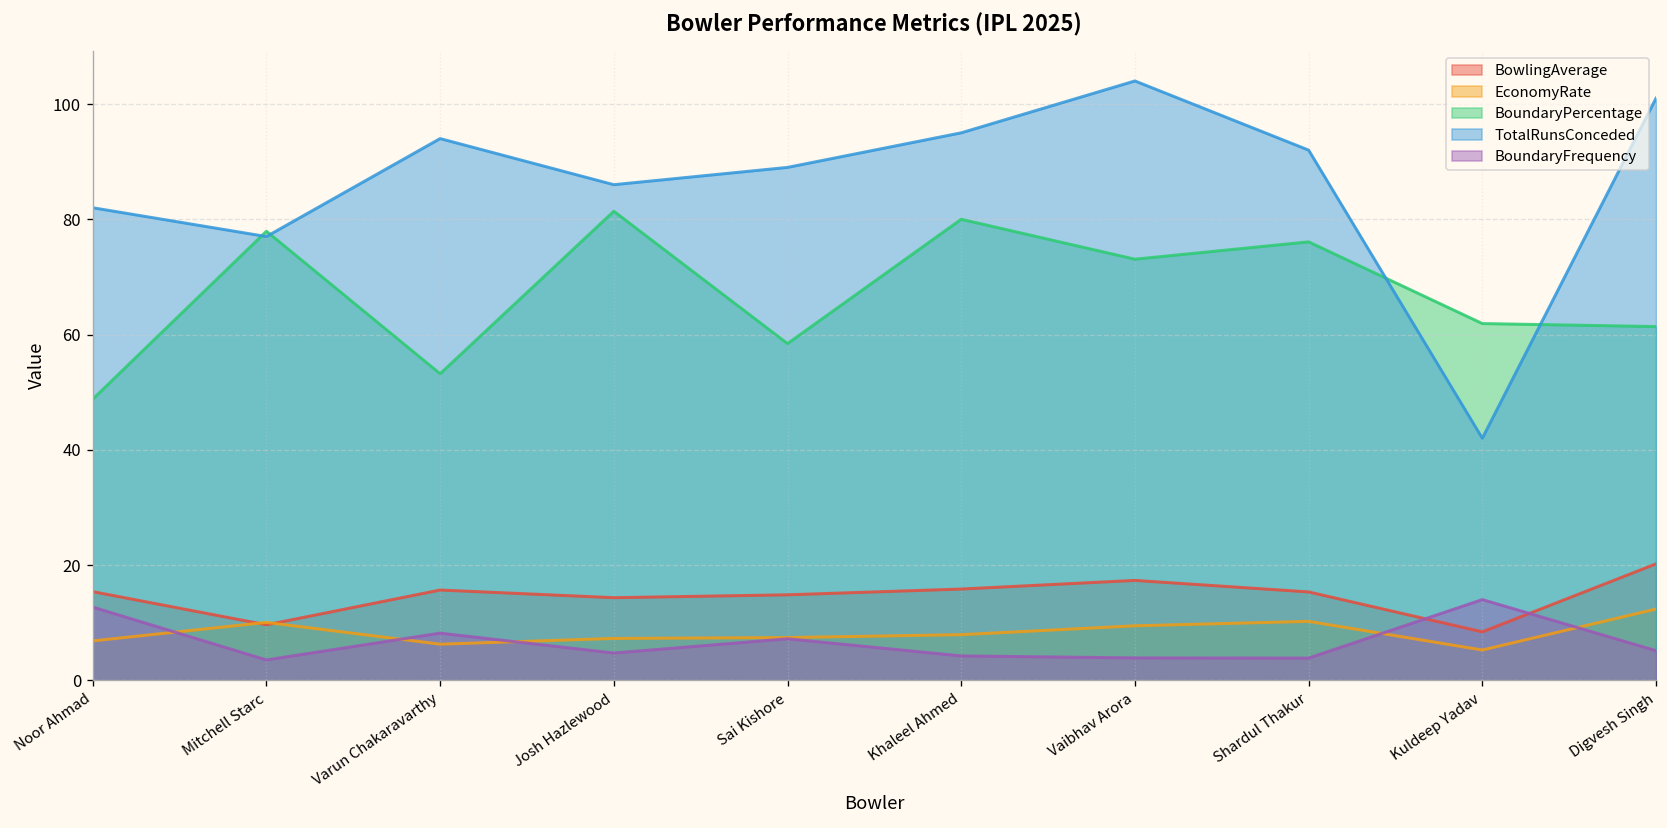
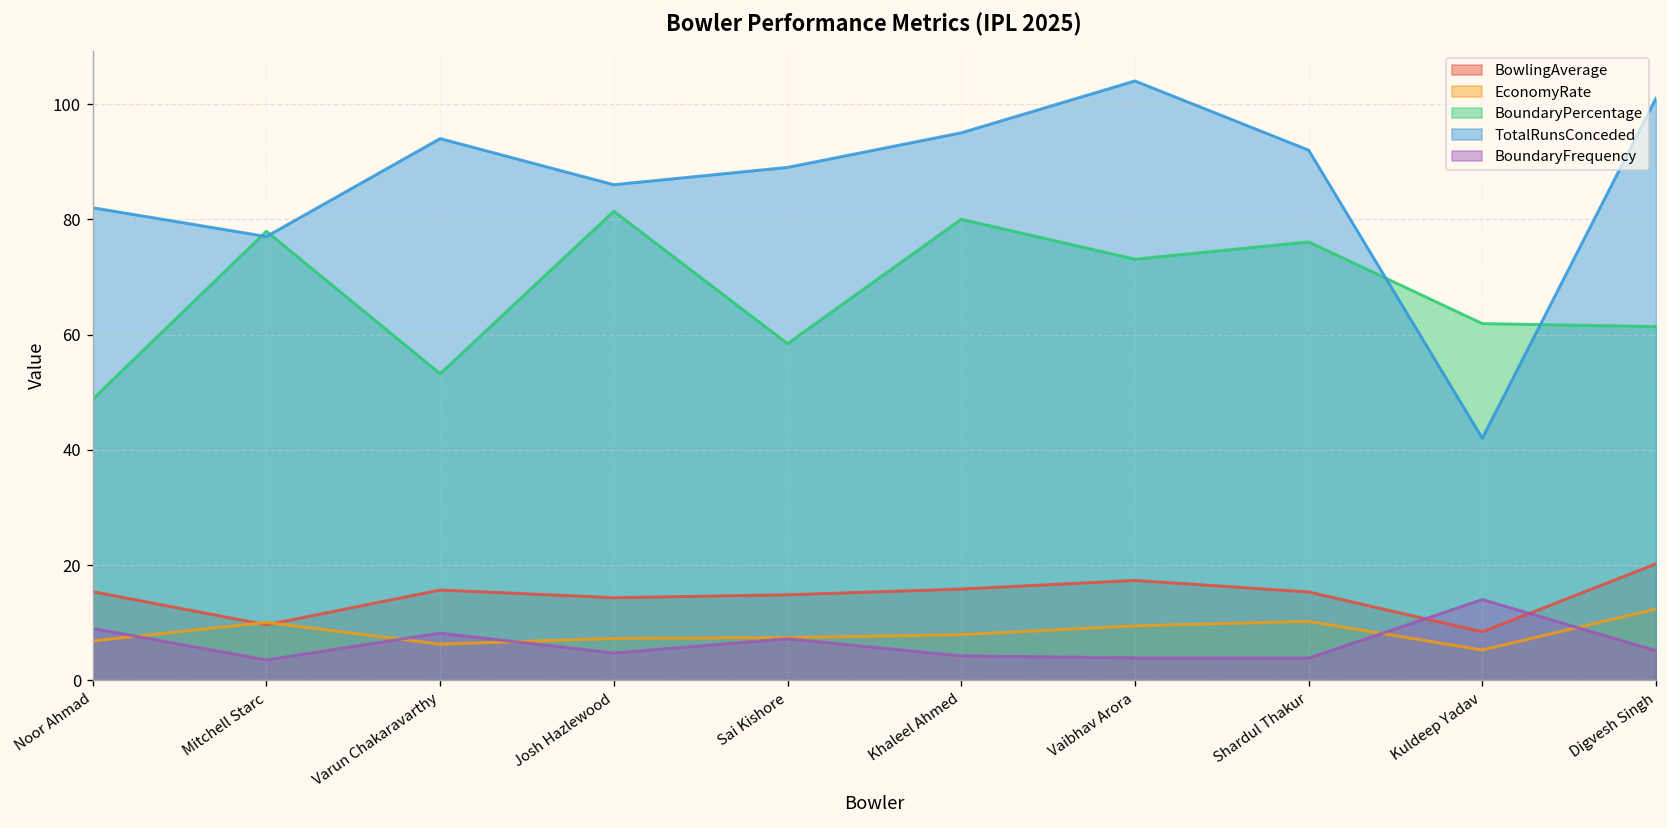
BoundaryFrequency, Noor Ahmad: 13 -> 9
